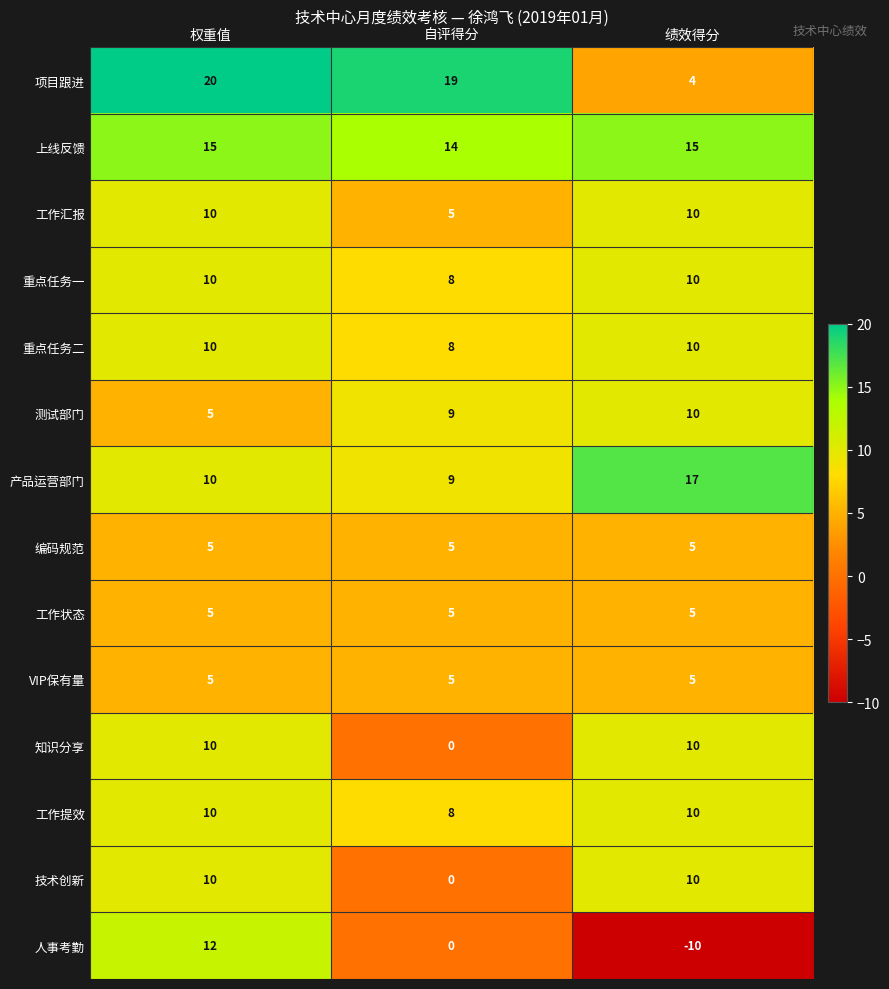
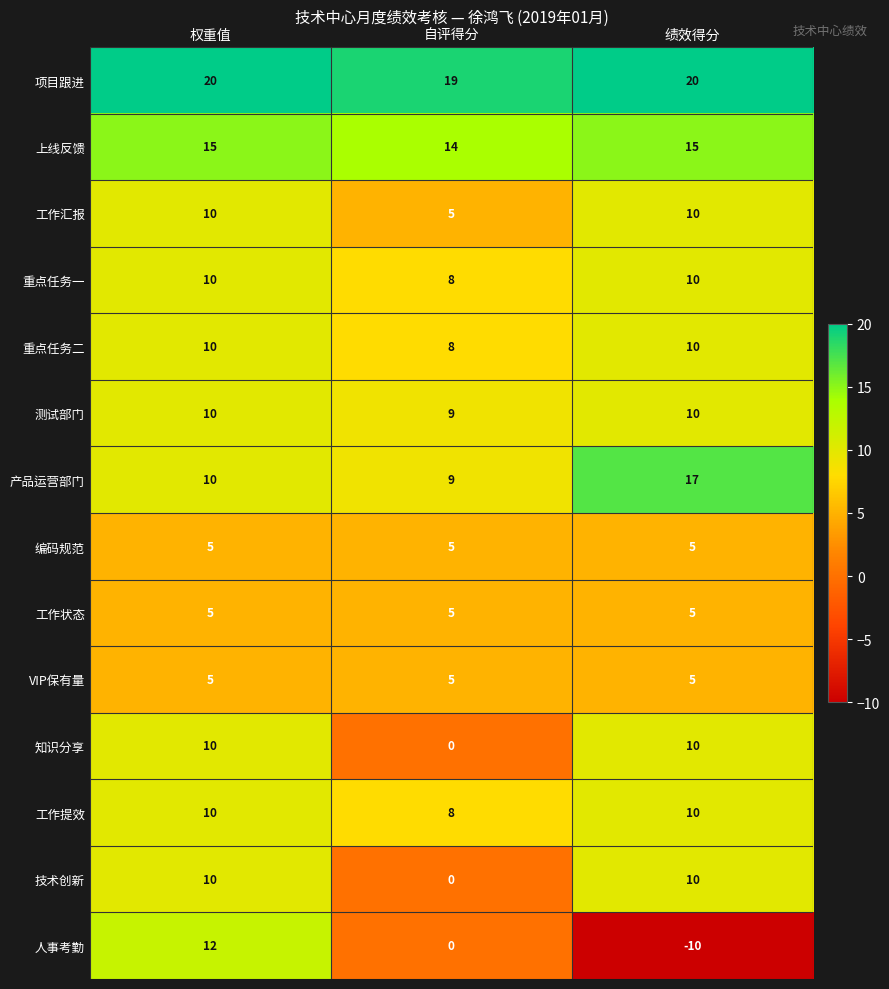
项目跟进, 绩效得分: 4 -> 20
测试部门, 权重值: 5 -> 10
